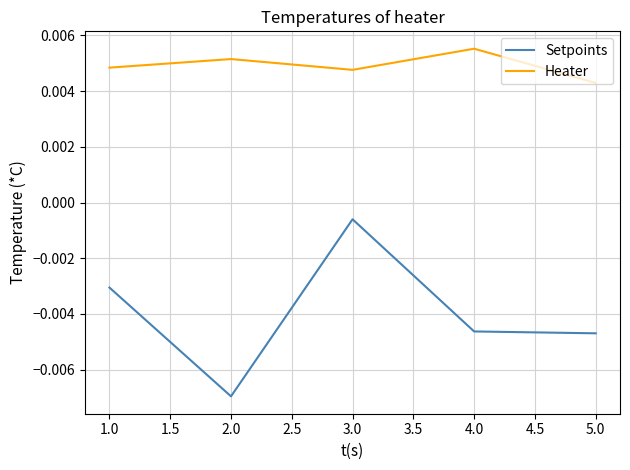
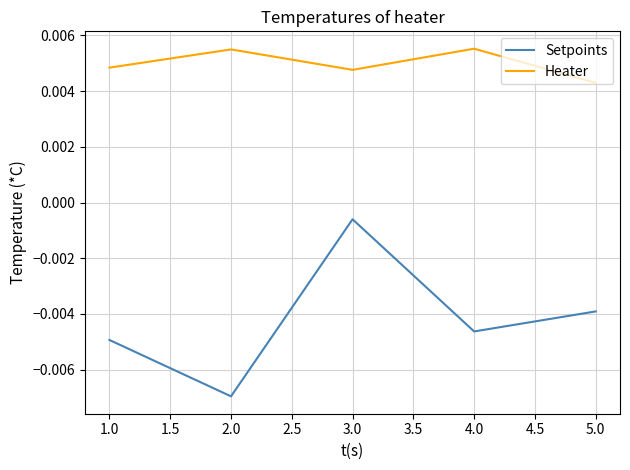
Setpoints, 1.0: -0.0031 -> -0.0049
Heater, 2.0: 0.0052 -> 0.0055
Setpoints, 5.0: -0.0047 -> -0.0039
